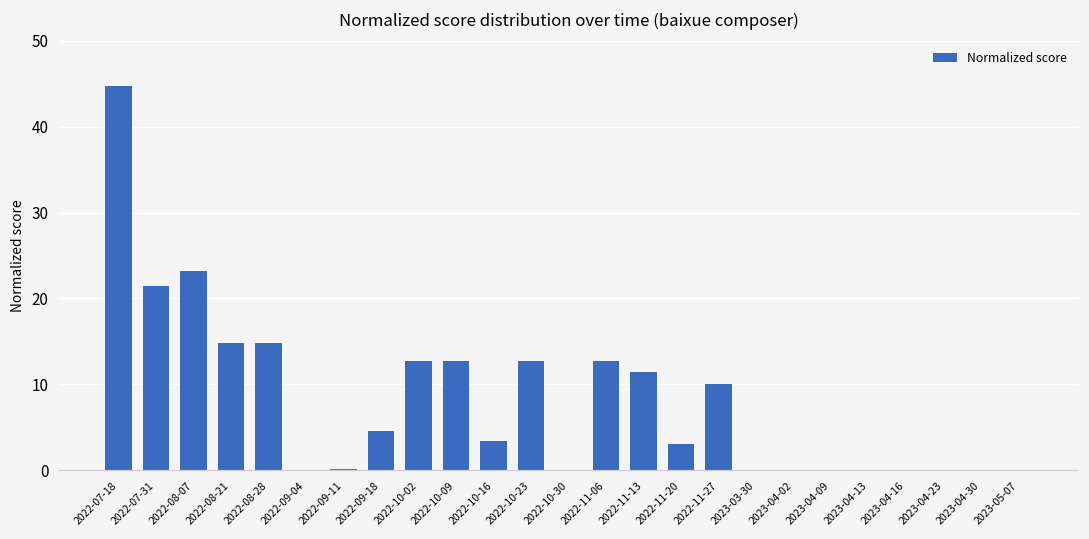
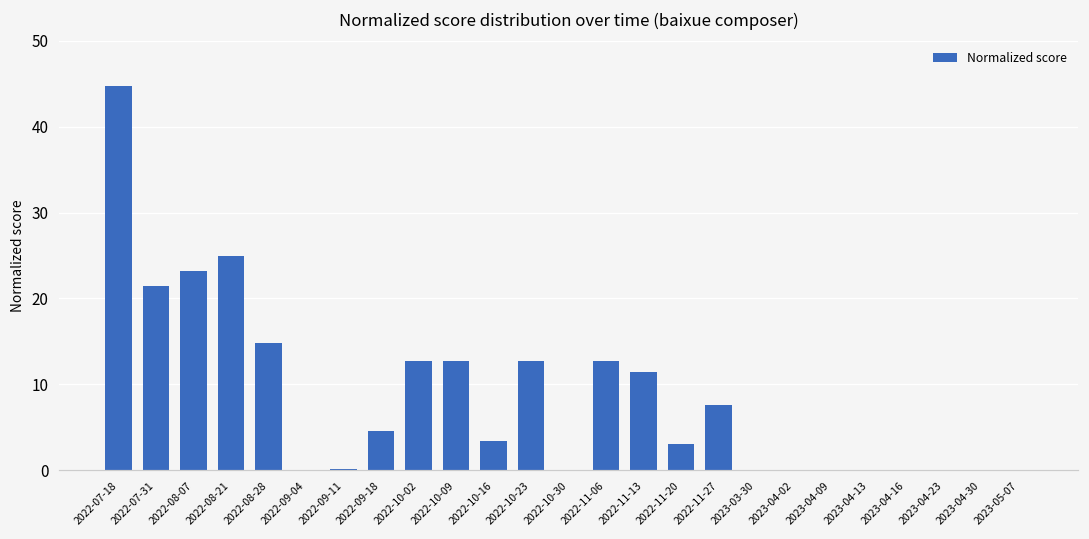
2022-08-21: 15 -> 25
2022-11-27: 10 -> 8
